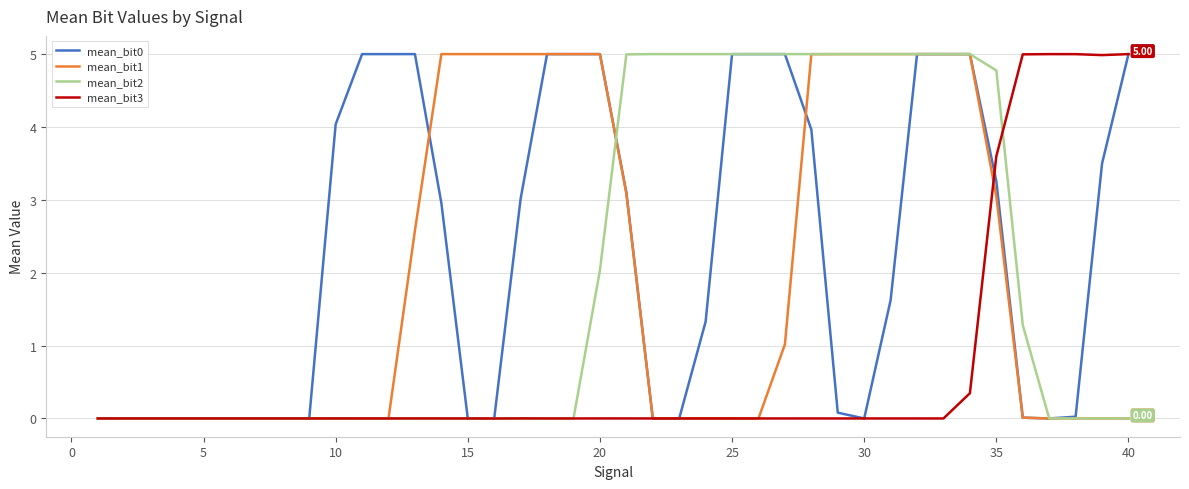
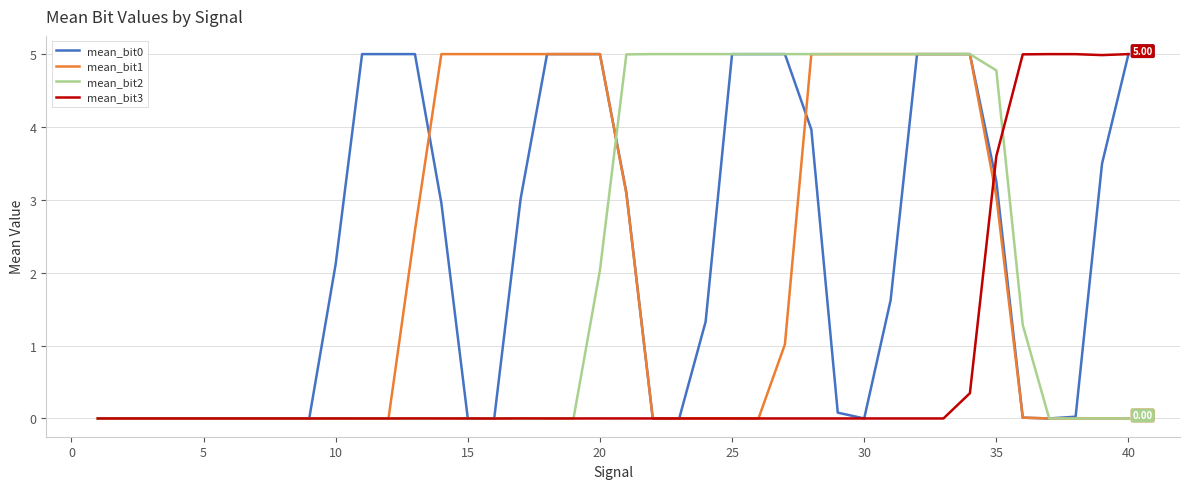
mean_bit0, 10: 4.0 -> 2.1
